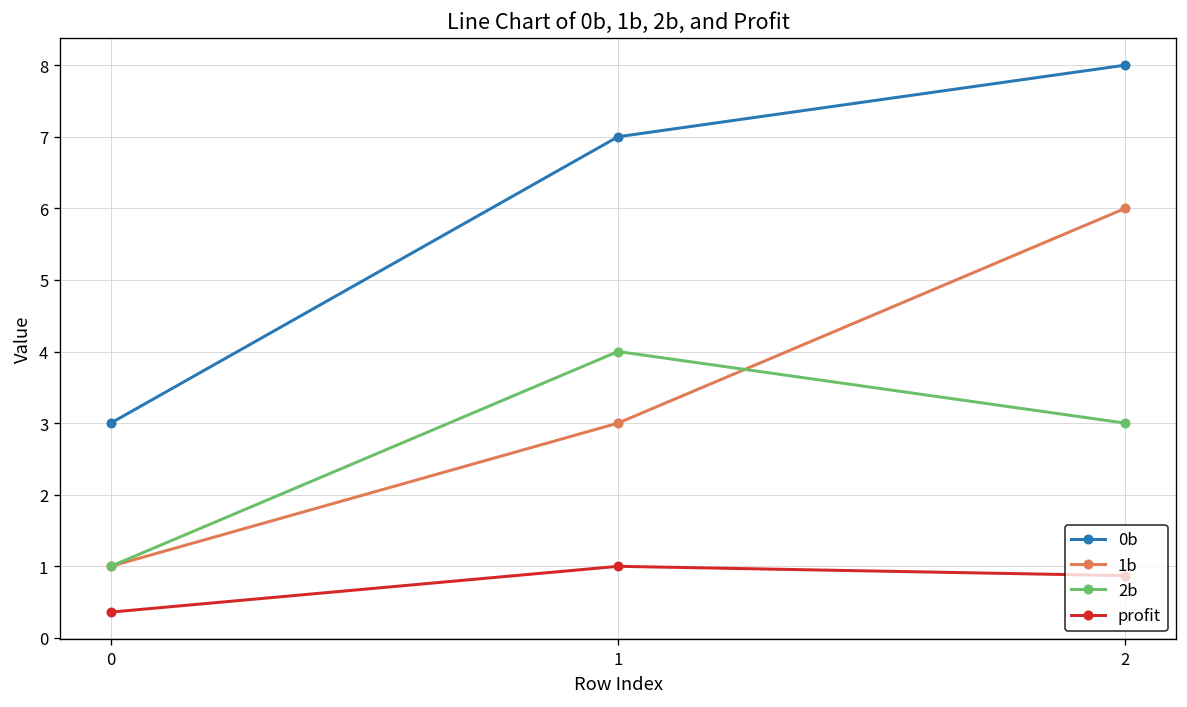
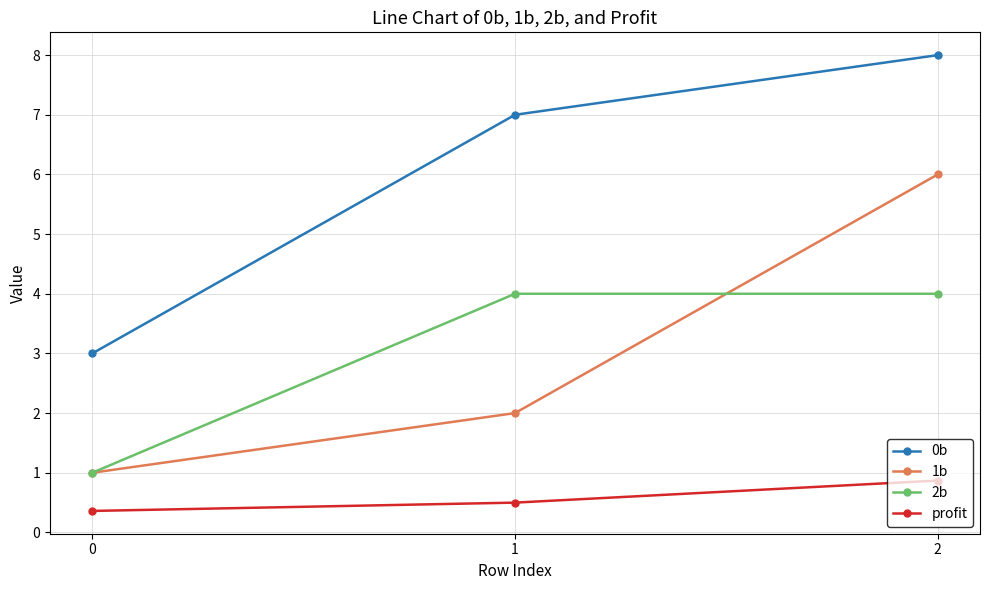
1b, 1: 3 -> 2
profit, 1: 1.0 -> 0.5
2b, 2: 3 -> 4
